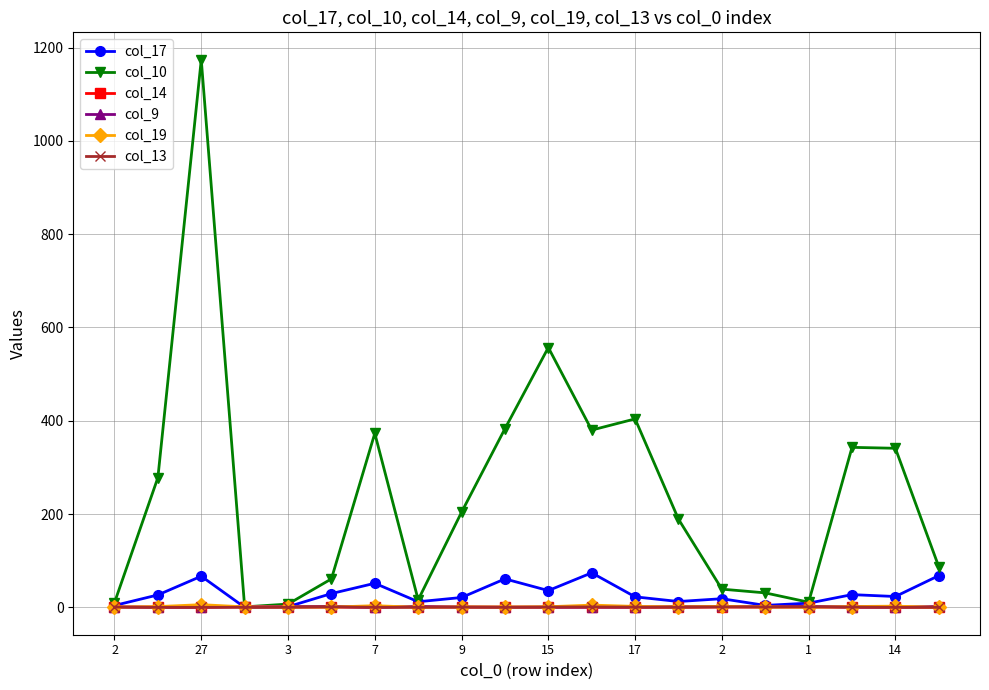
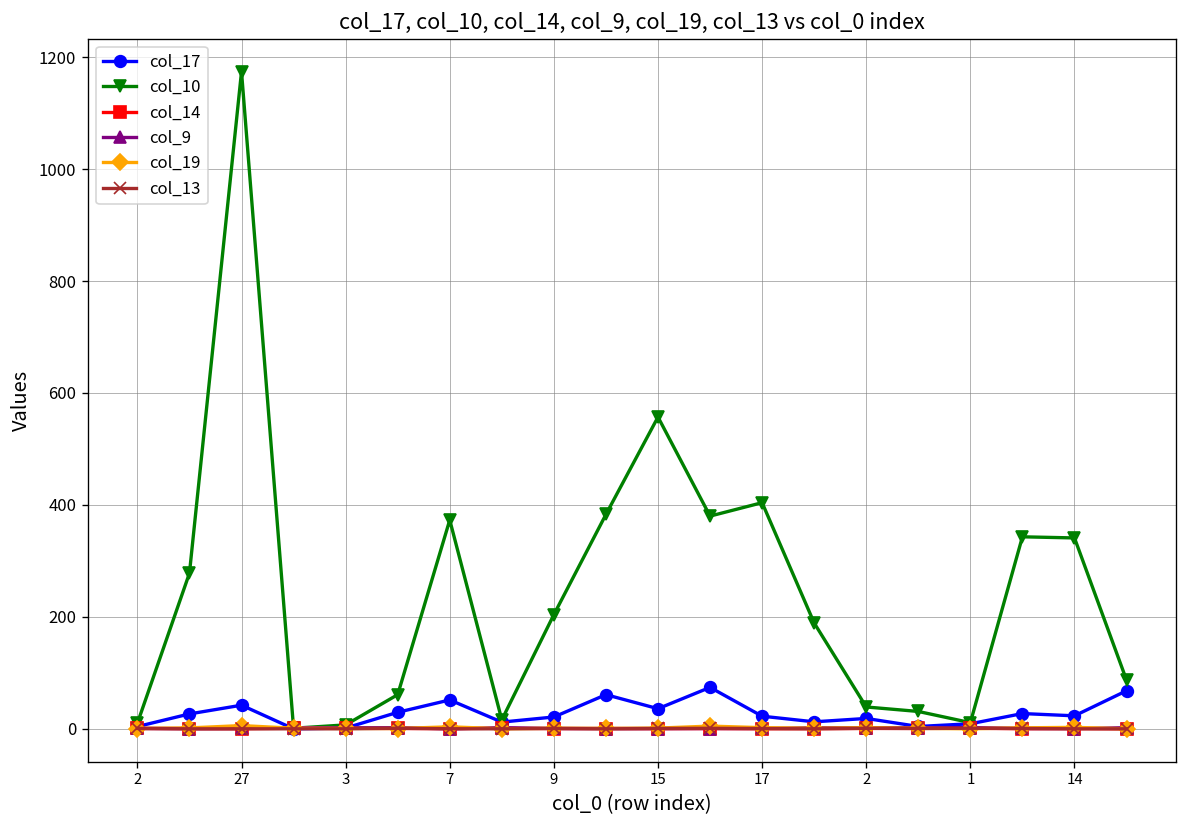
col_17, 27: 70 -> 40
